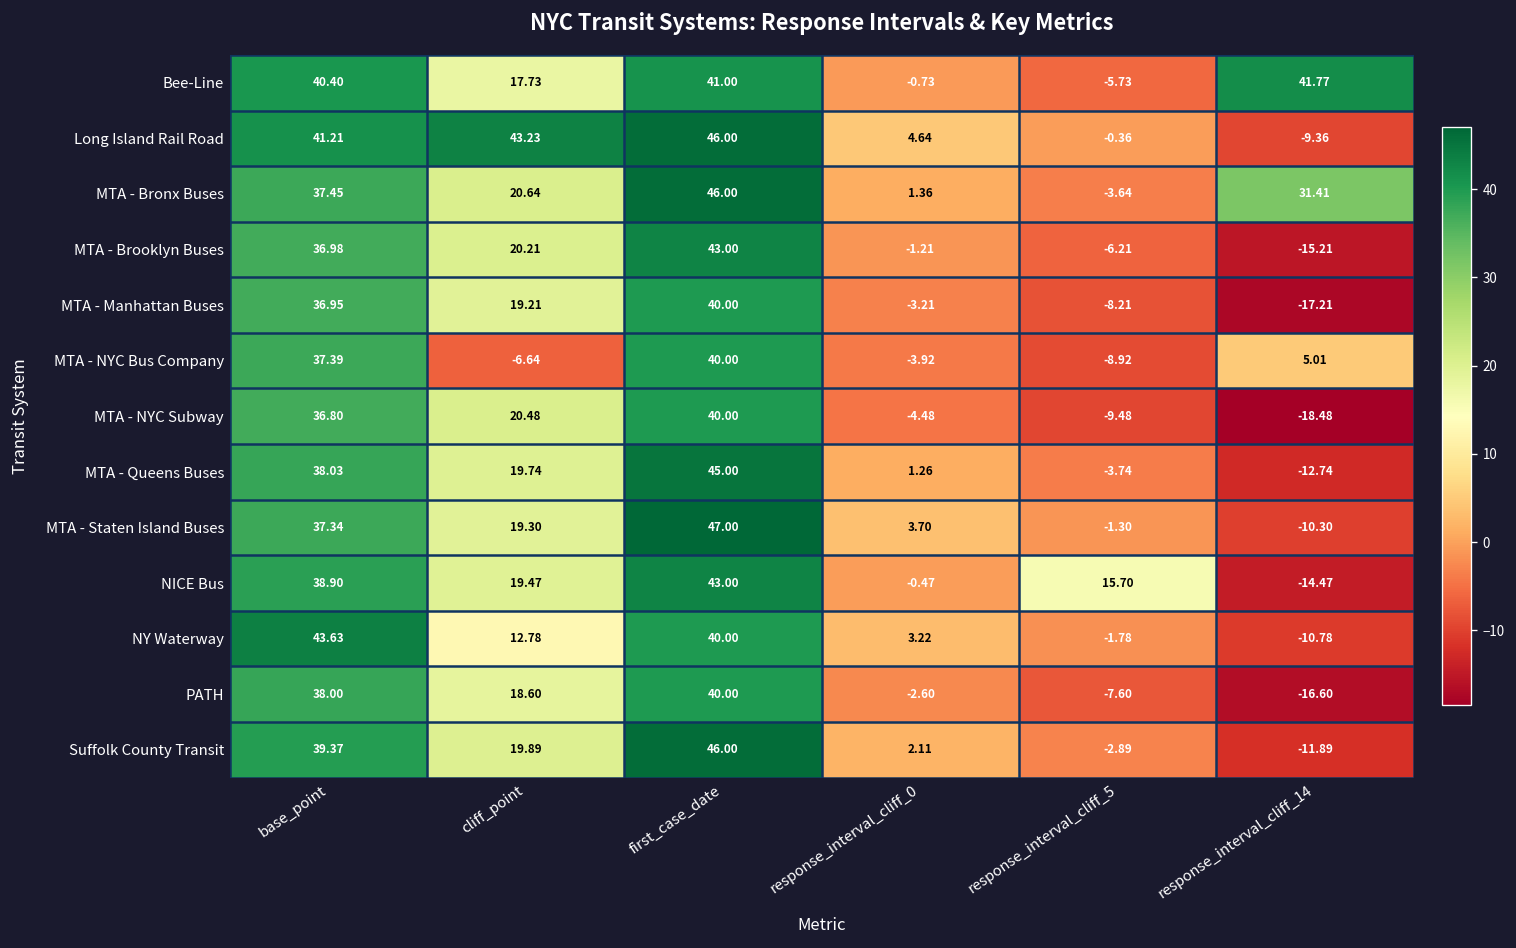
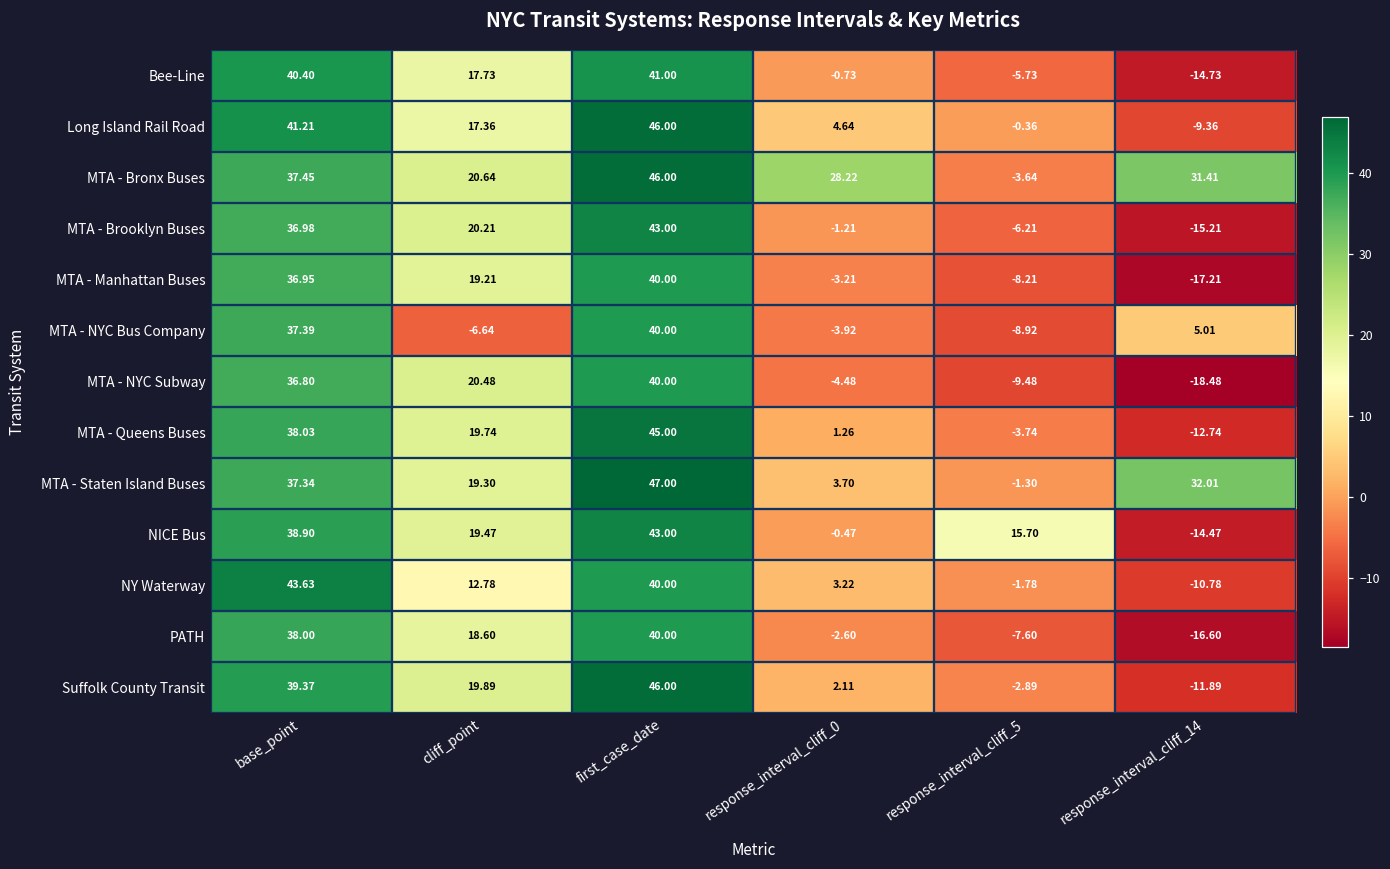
Bee-Line, response_interval_cliff_14: 41.77 -> -14.73
Long Island Rail Road, cliff_point: 43.23 -> 17.36
MTA - Bronx Buses, response_interval_cliff_0: 1.36 -> 28.22
MTA - Staten Island Buses, response_interval_cliff_14: -10.30 -> 32.01
